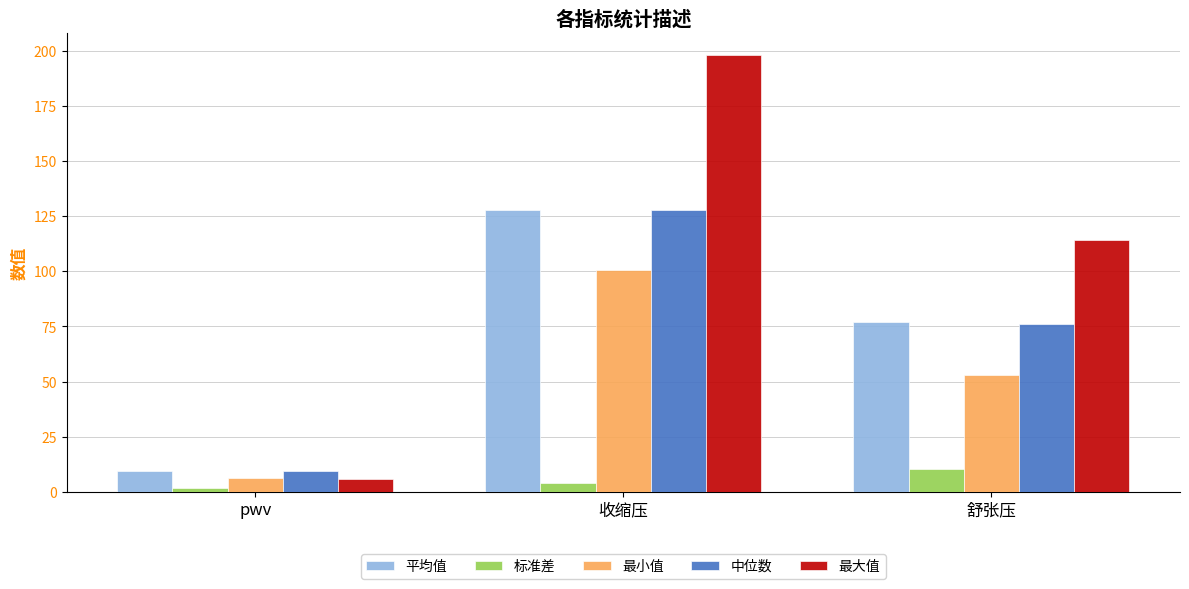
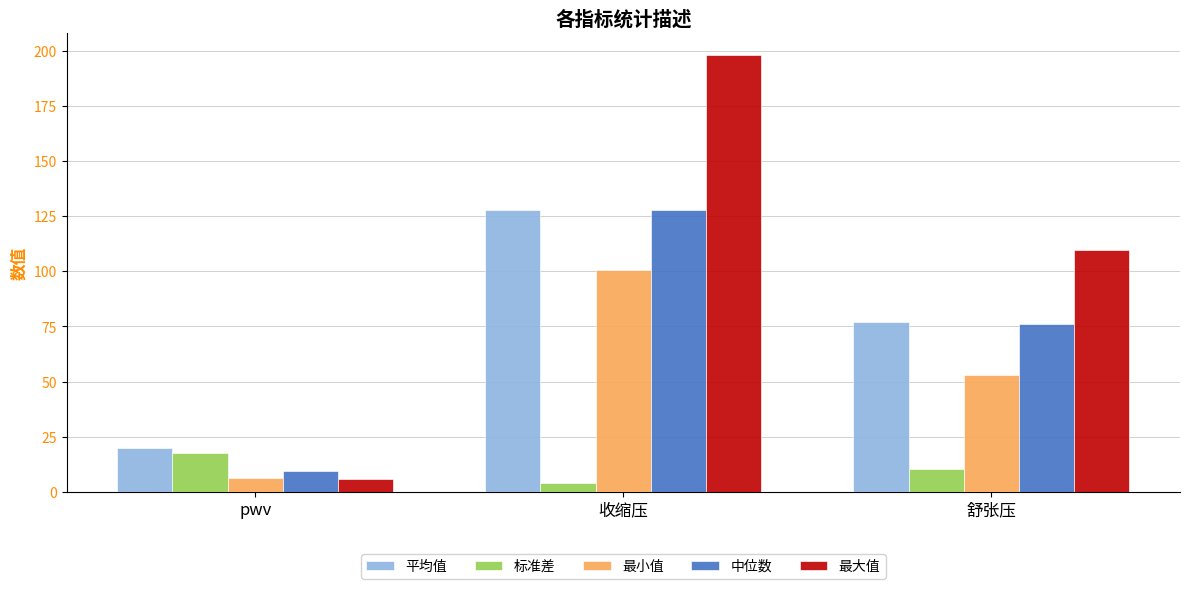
平均值, pwv: 10 -> 20
标准差, pwv: 2 -> 18
最大值, 舒张压: 114 -> 110
